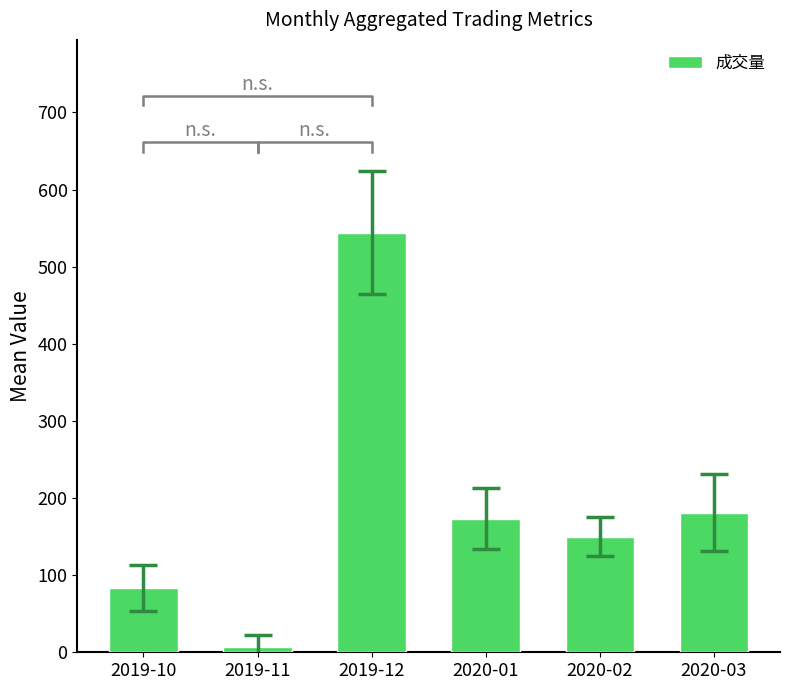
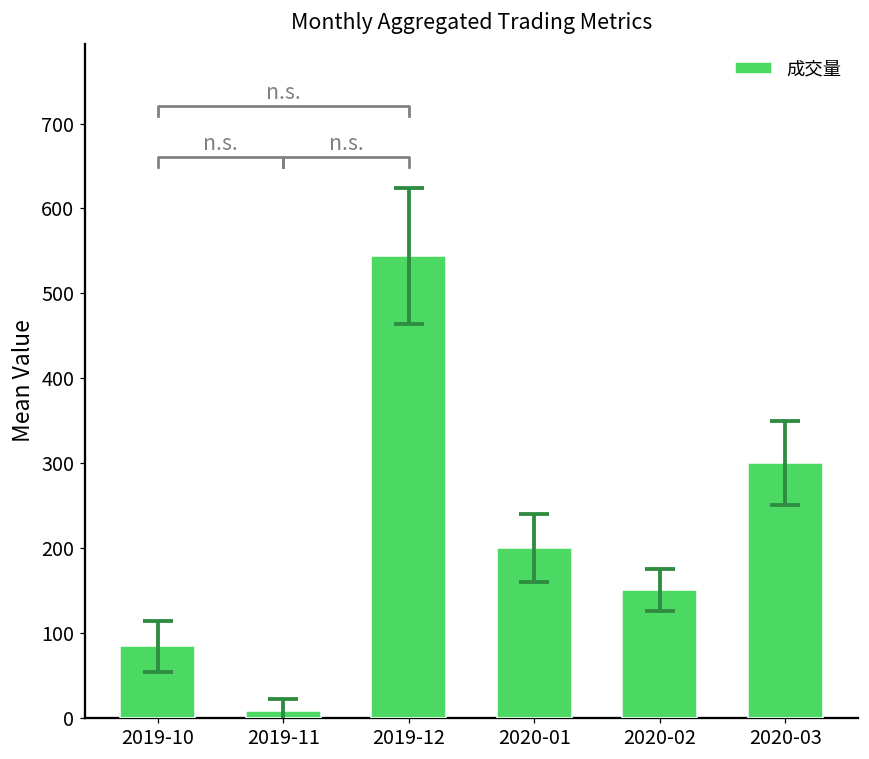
成交量, 2020-01: 170 -> 200
成交量, 2020-03: 180 -> 300
